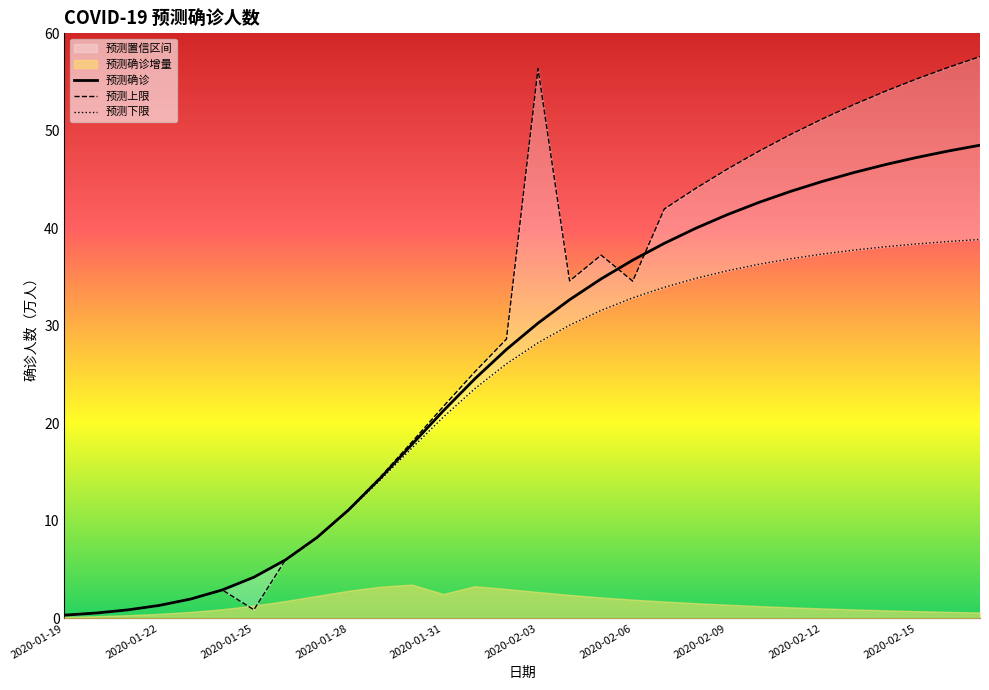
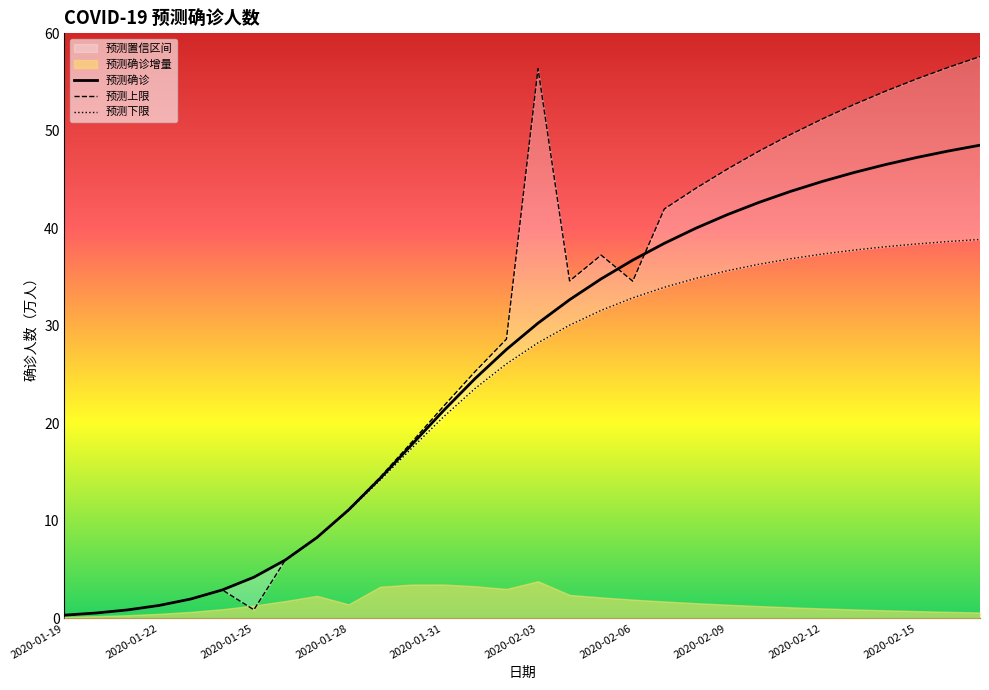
预测确诊增量, 2020-01-28: 3 -> 1
预测确诊增量, 2020-01-31: 2 -> 3
预测确诊增量, 2020-02-03: 3 -> 4
